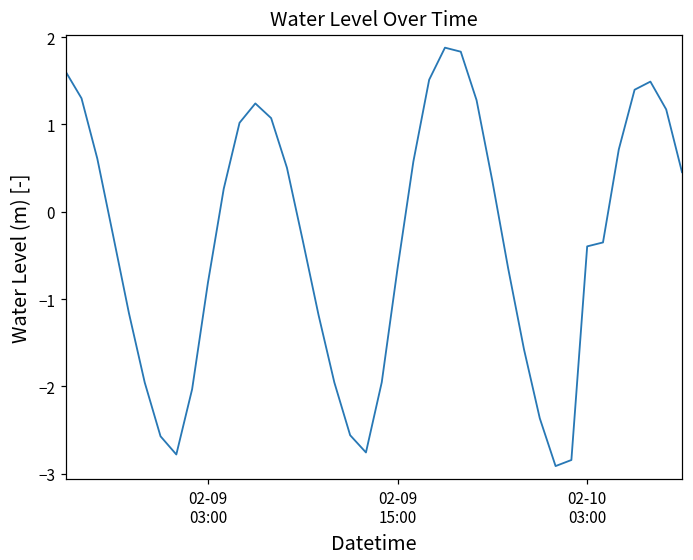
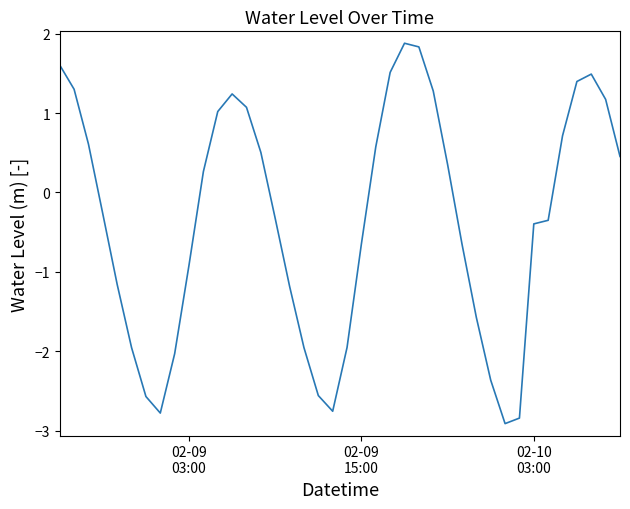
02-09 03:00: -0.8 -> -0.9
